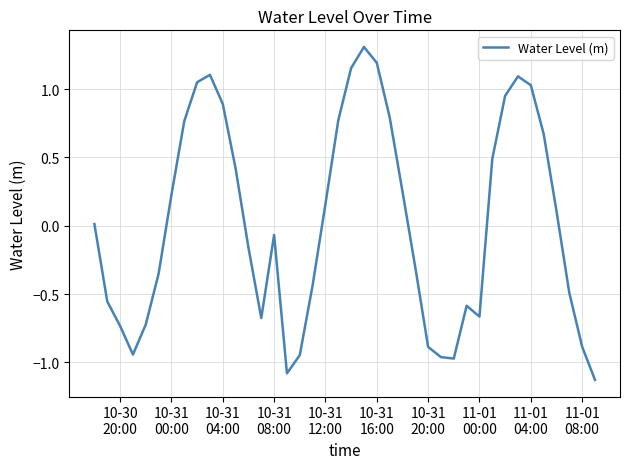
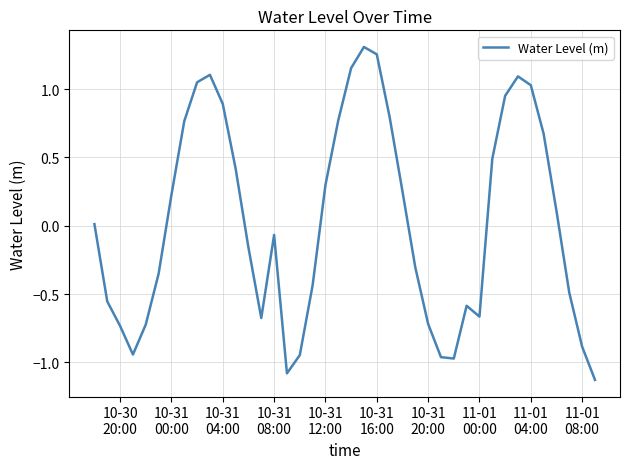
10-31 12:00: 0.16 -> 0.30
10-31 16:00: 1.19 -> 1.25
10-31 20:00: -0.89 -> -0.72
